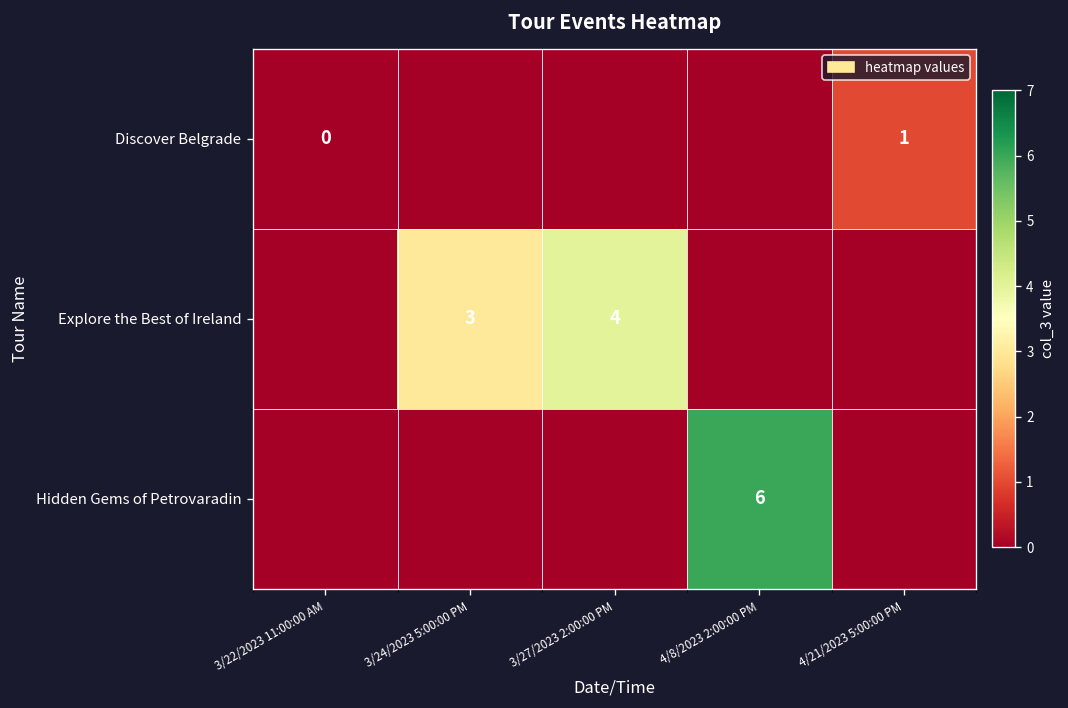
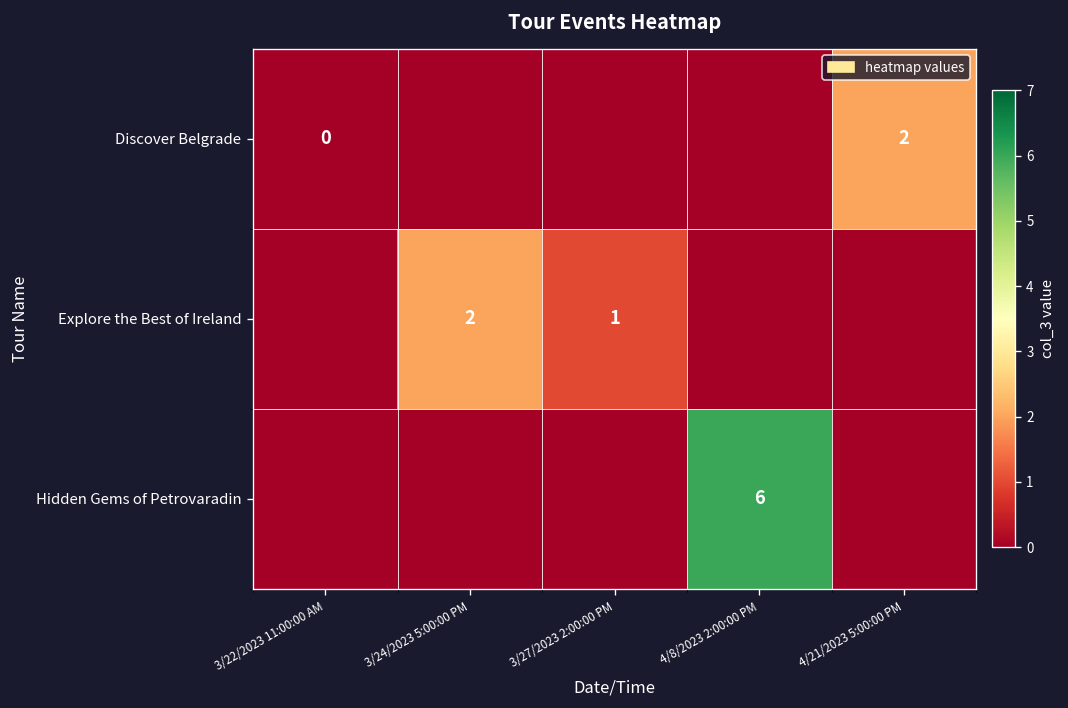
Discover Belgrade, 4/21/2023 5:00:00 PM: 1 -> 2
Explore the Best of Ireland, 3/24/2023 5:00:00 PM: 3 -> 2
Explore the Best of Ireland, 3/27/2023 2:00:00 PM: 4 -> 1
